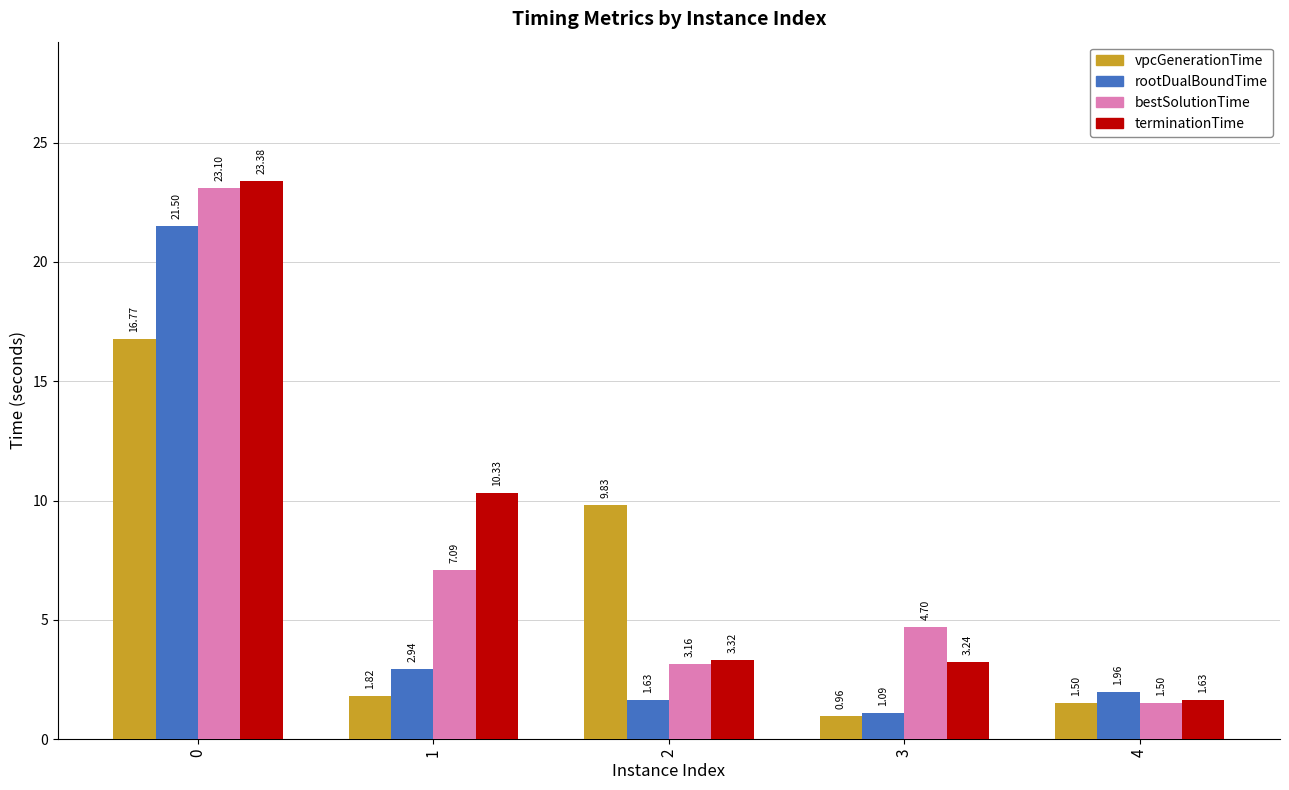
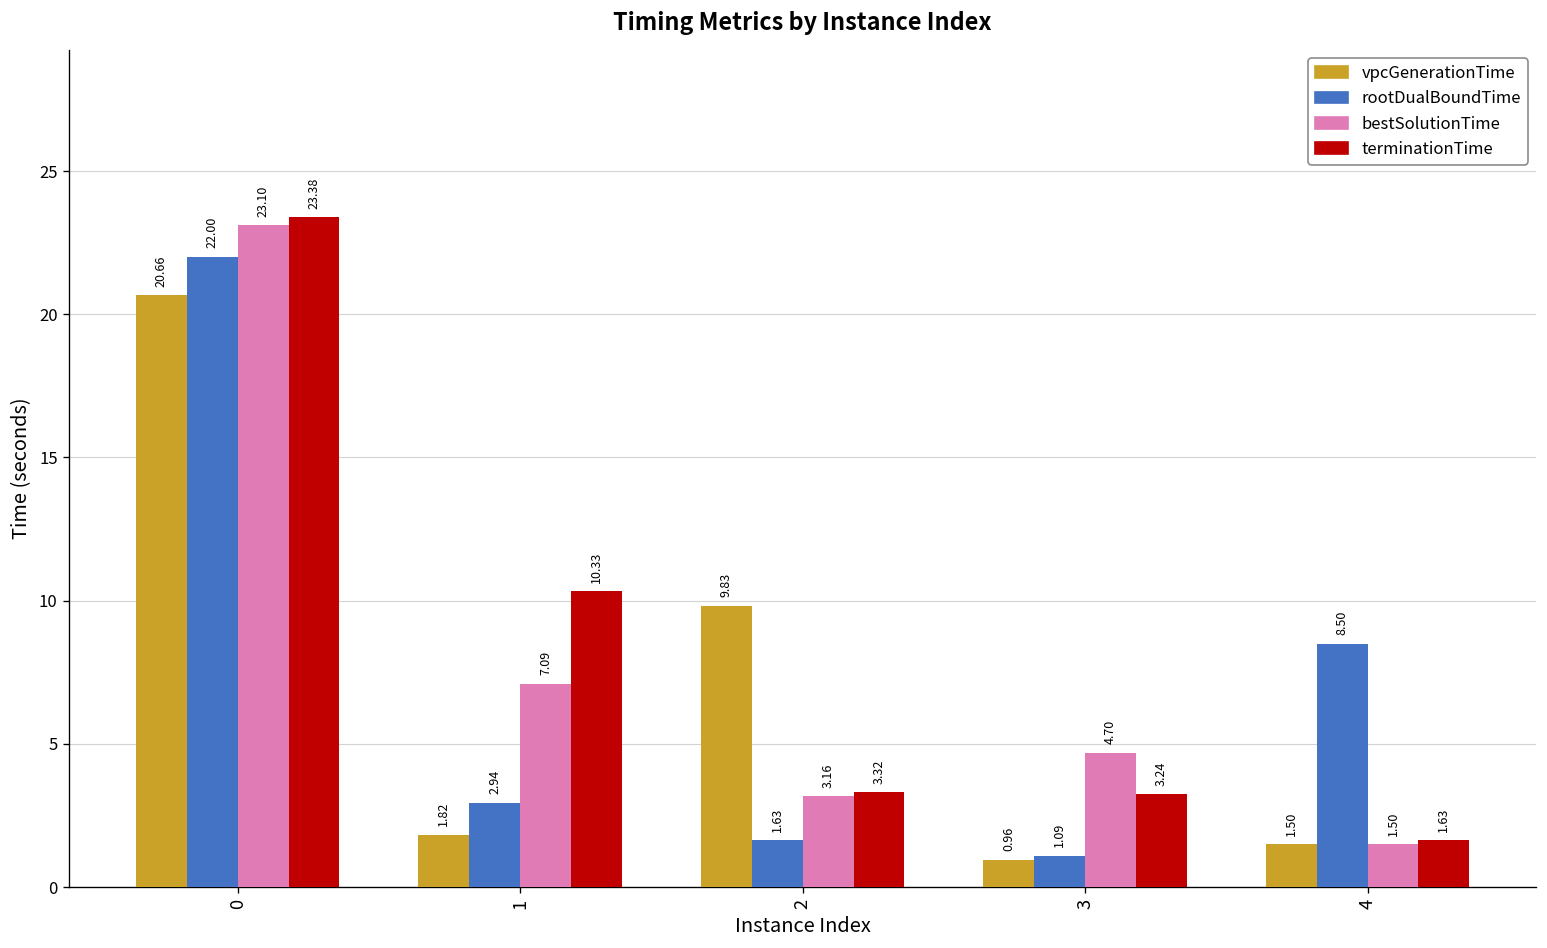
vpcGenerationTime, 0: 16.77 -> 20.66
rootDualBoundTime, 0: 21.50 -> 22.00
rootDualBoundTime, 4: 1.96 -> 8.50
